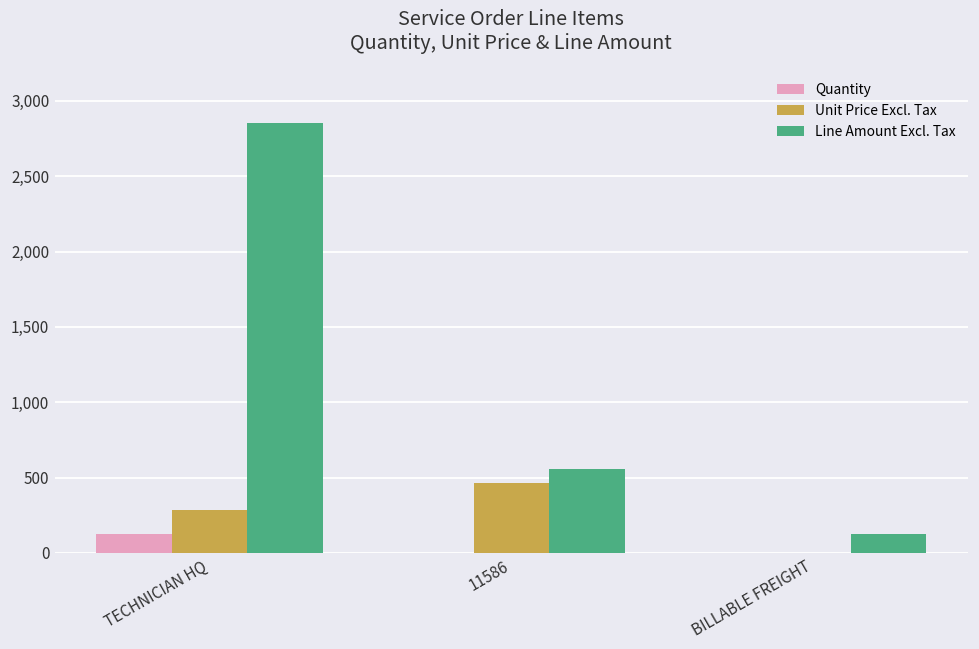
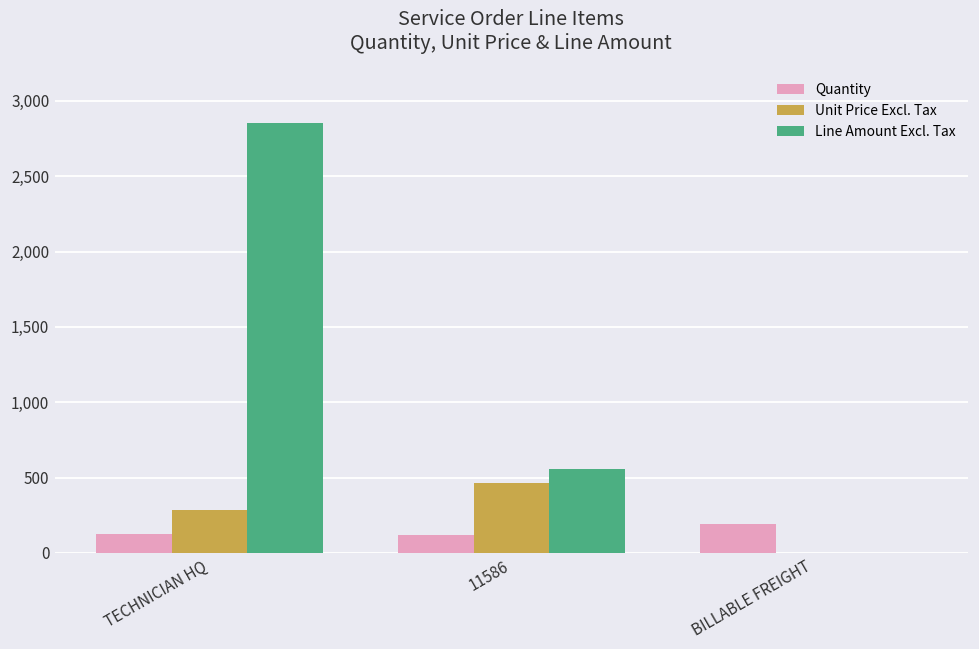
Quantity, 11586: 0 -> 120
Quantity, BILLABLE FREIGHT: 0 -> 190
Line Amount Excl. Tax, BILLABLE FREIGHT: 120 -> 0
